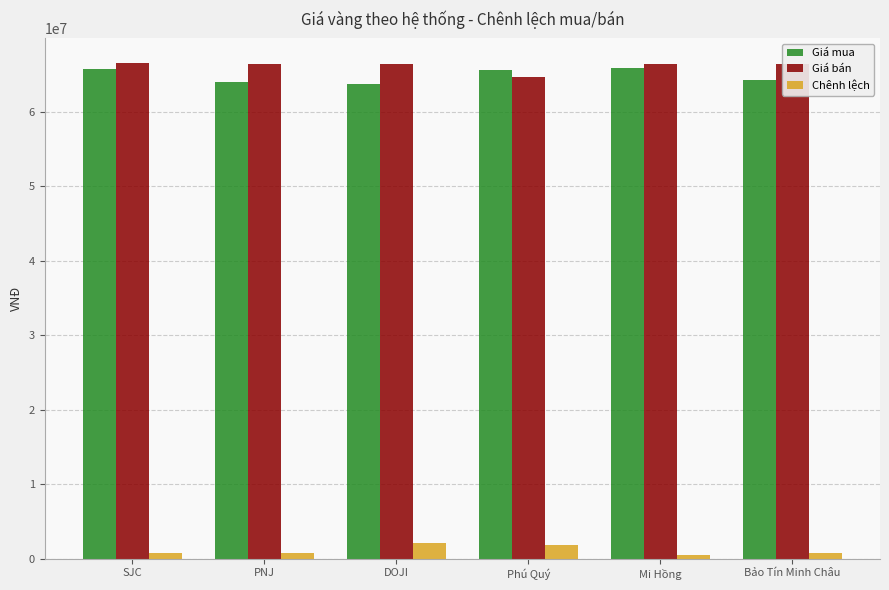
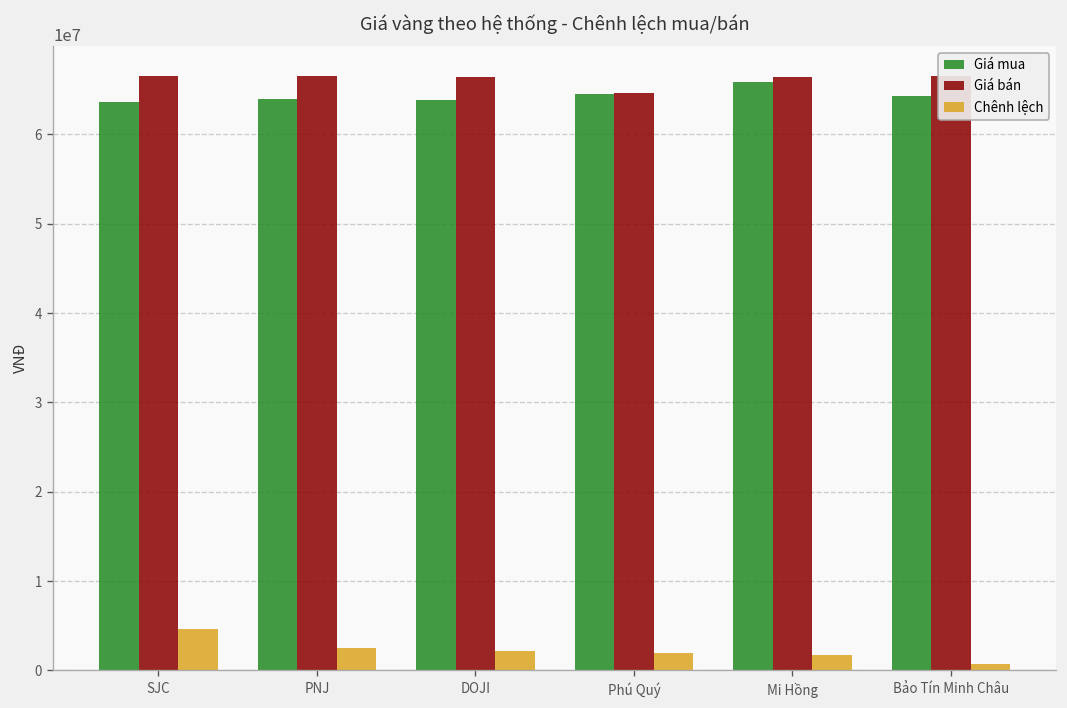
Giá mua, SJC: 66000000 -> 64000000
Chênh lệch, SJC: 1000000 -> 5000000
Chênh lệch, PNJ: 1000000 -> 3000000
Giá mua, Phú Quý: 66000000 -> 65000000
Chênh lệch, Mi Hồng: 1000000 -> 2000000
